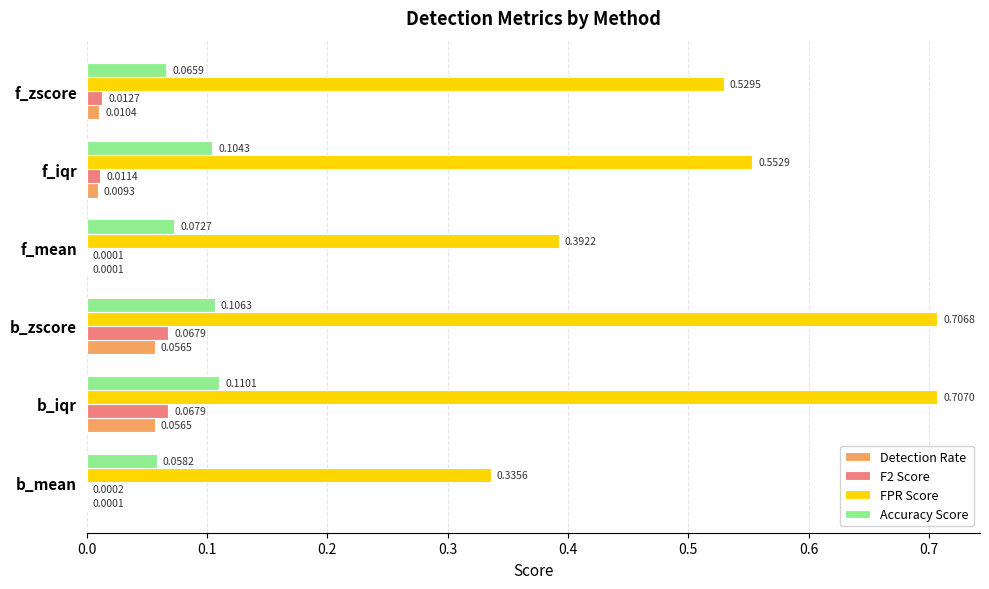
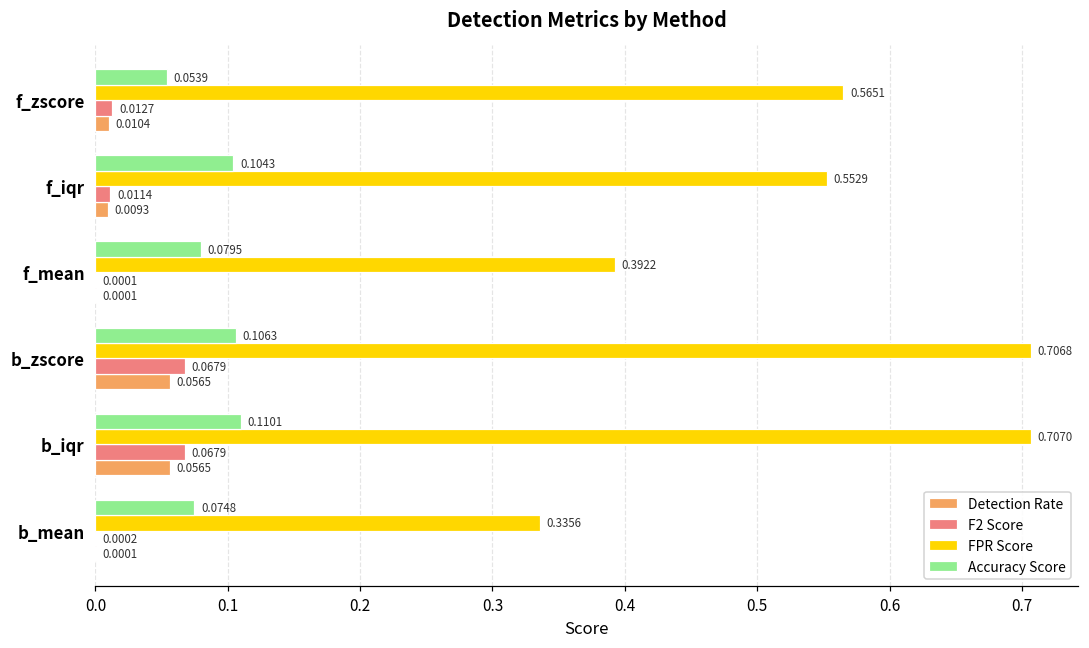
Accuracy Score, f_zscore: 0.0659 -> 0.0539
FPR Score, f_zscore: 0.5295 -> 0.5651
Accuracy Score, f_mean: 0.0727 -> 0.0795
Accuracy Score, b_mean: 0.0582 -> 0.0748
